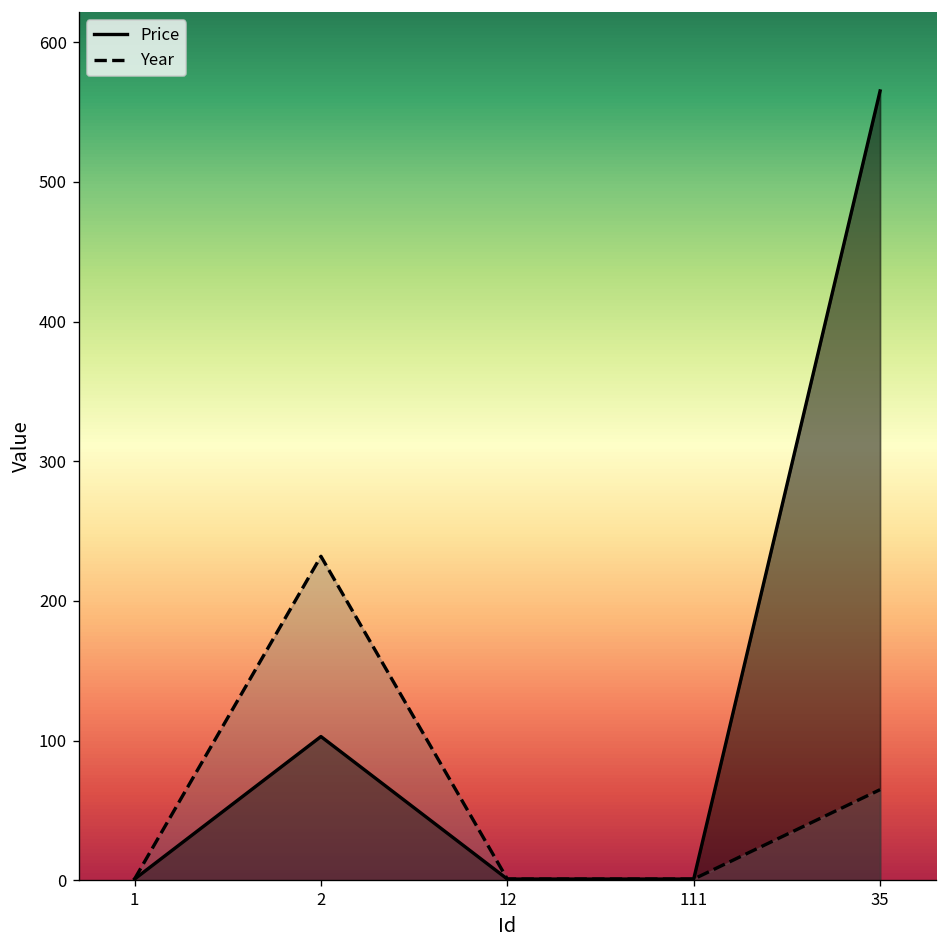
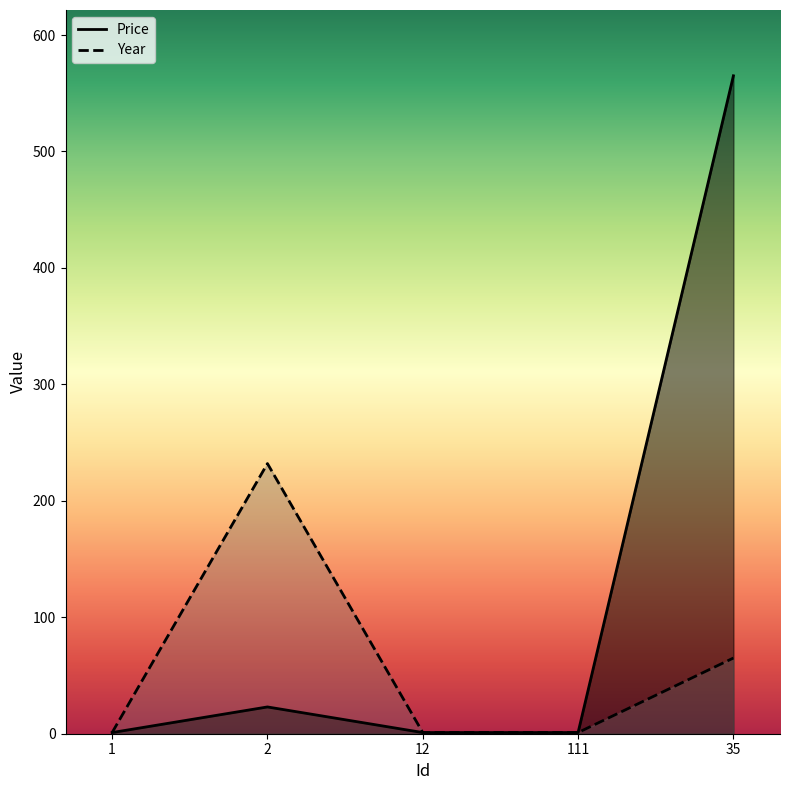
Price, 2: 103 -> 23
